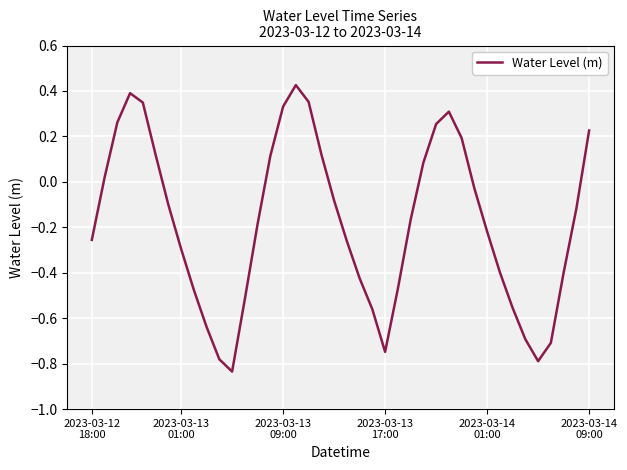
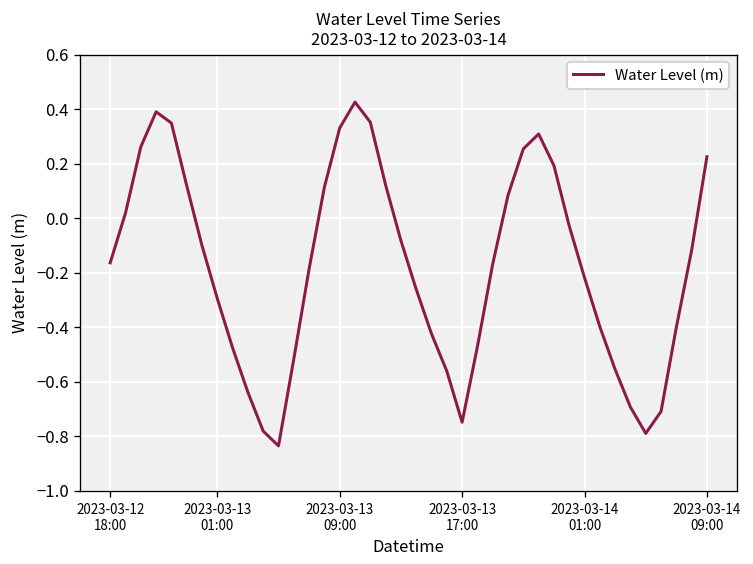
2023-03-12 18:00: -0.26 -> -0.16
